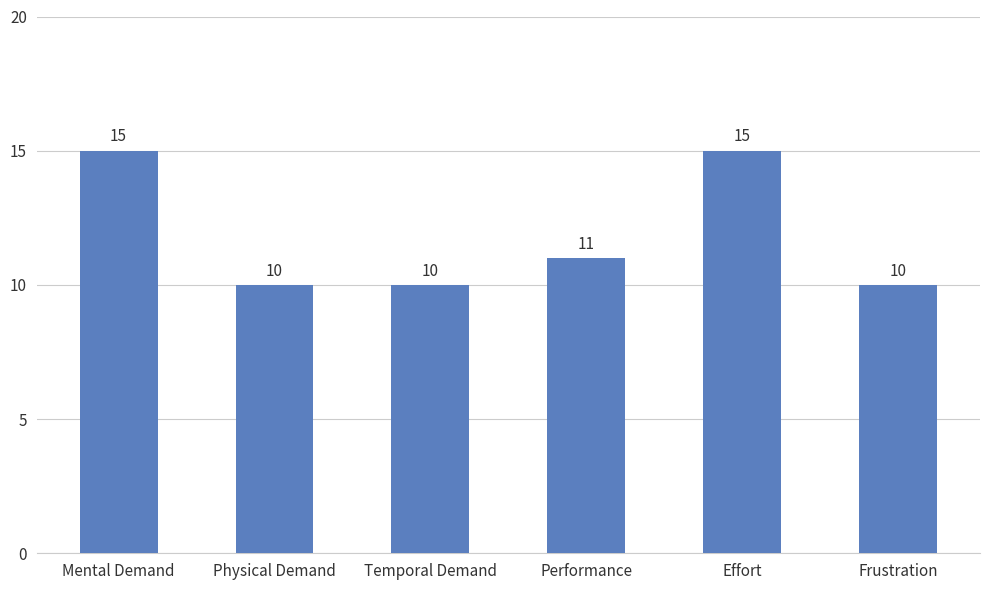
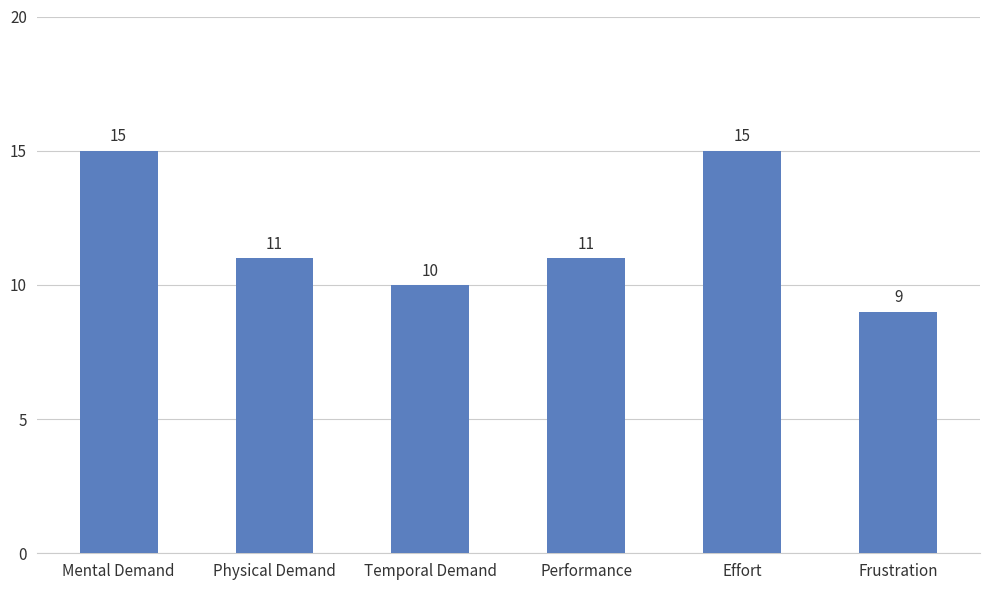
Physical Demand: 10 -> 11
Frustration: 10 -> 9
